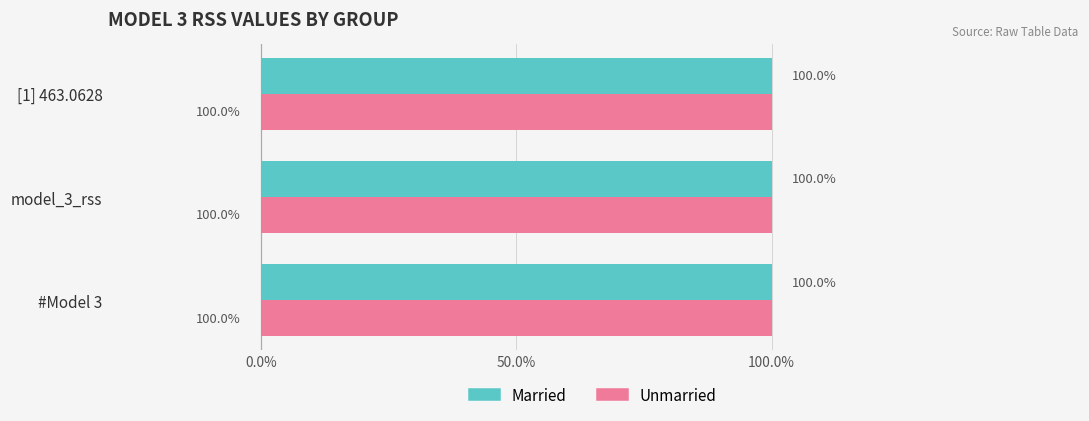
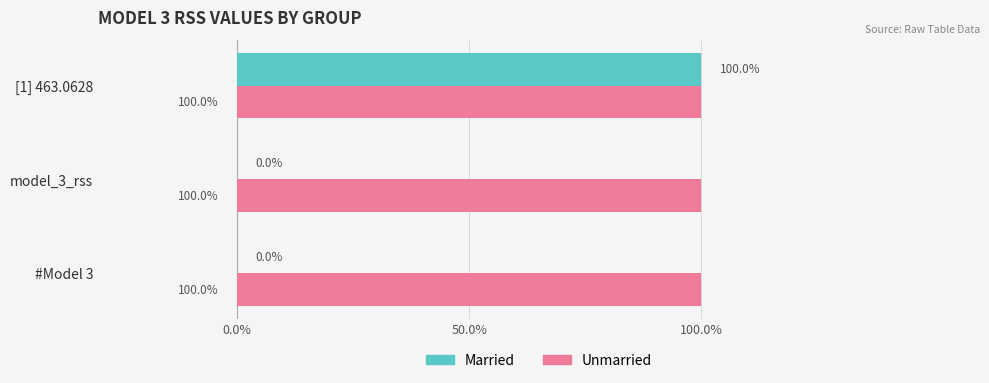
Married, model_3_rss: 100.0% -> 0.0%
Married, #Model 3: 100.0% -> 0.0%
